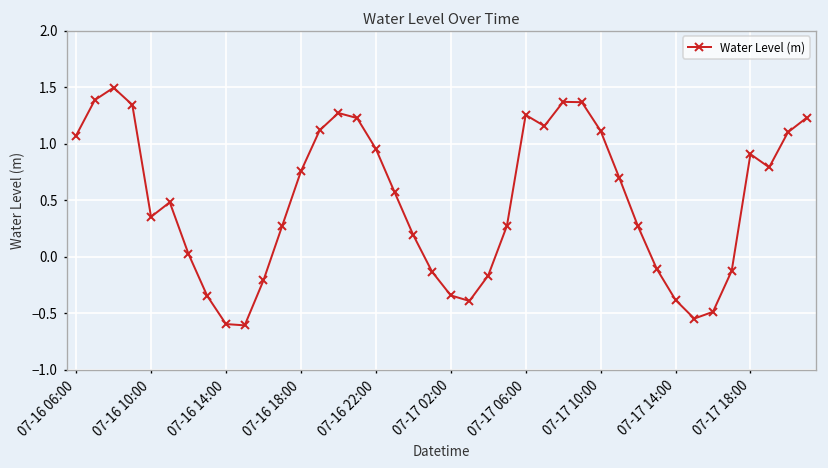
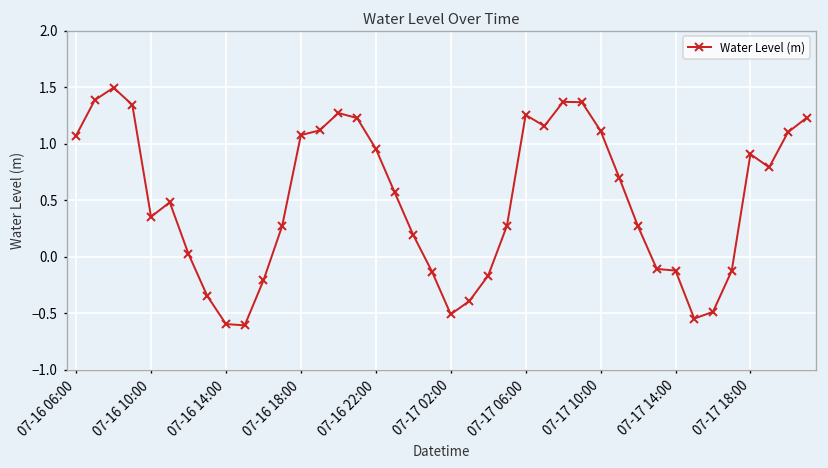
07-16 18:00: 0.8 -> 1.1
07-17 02:00: -0.3 -> -0.5
07-17 14:00: -0.4 -> -0.1
